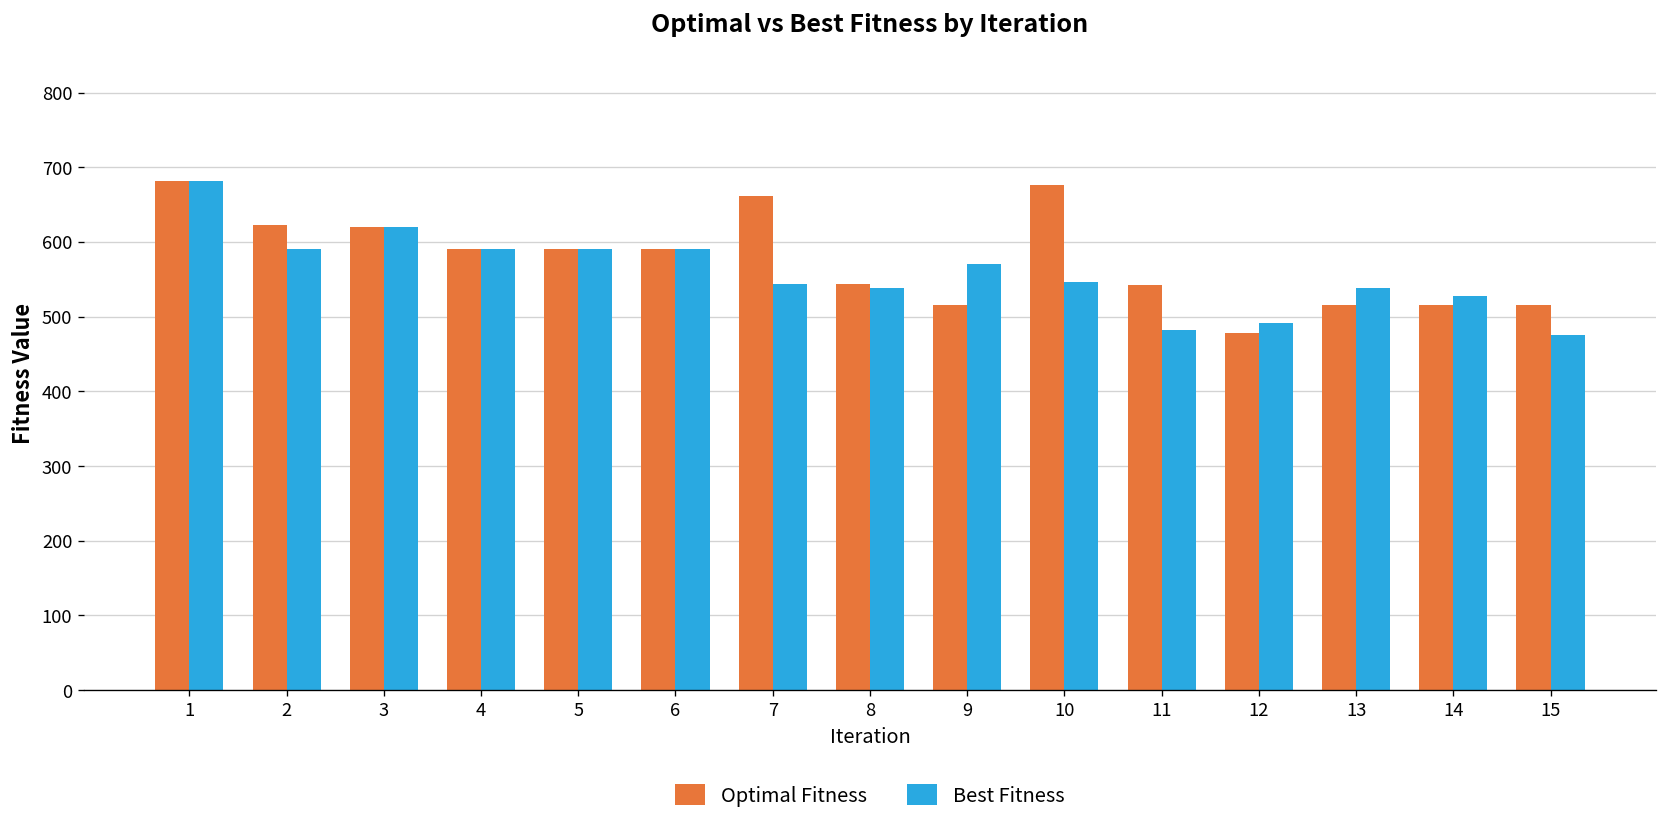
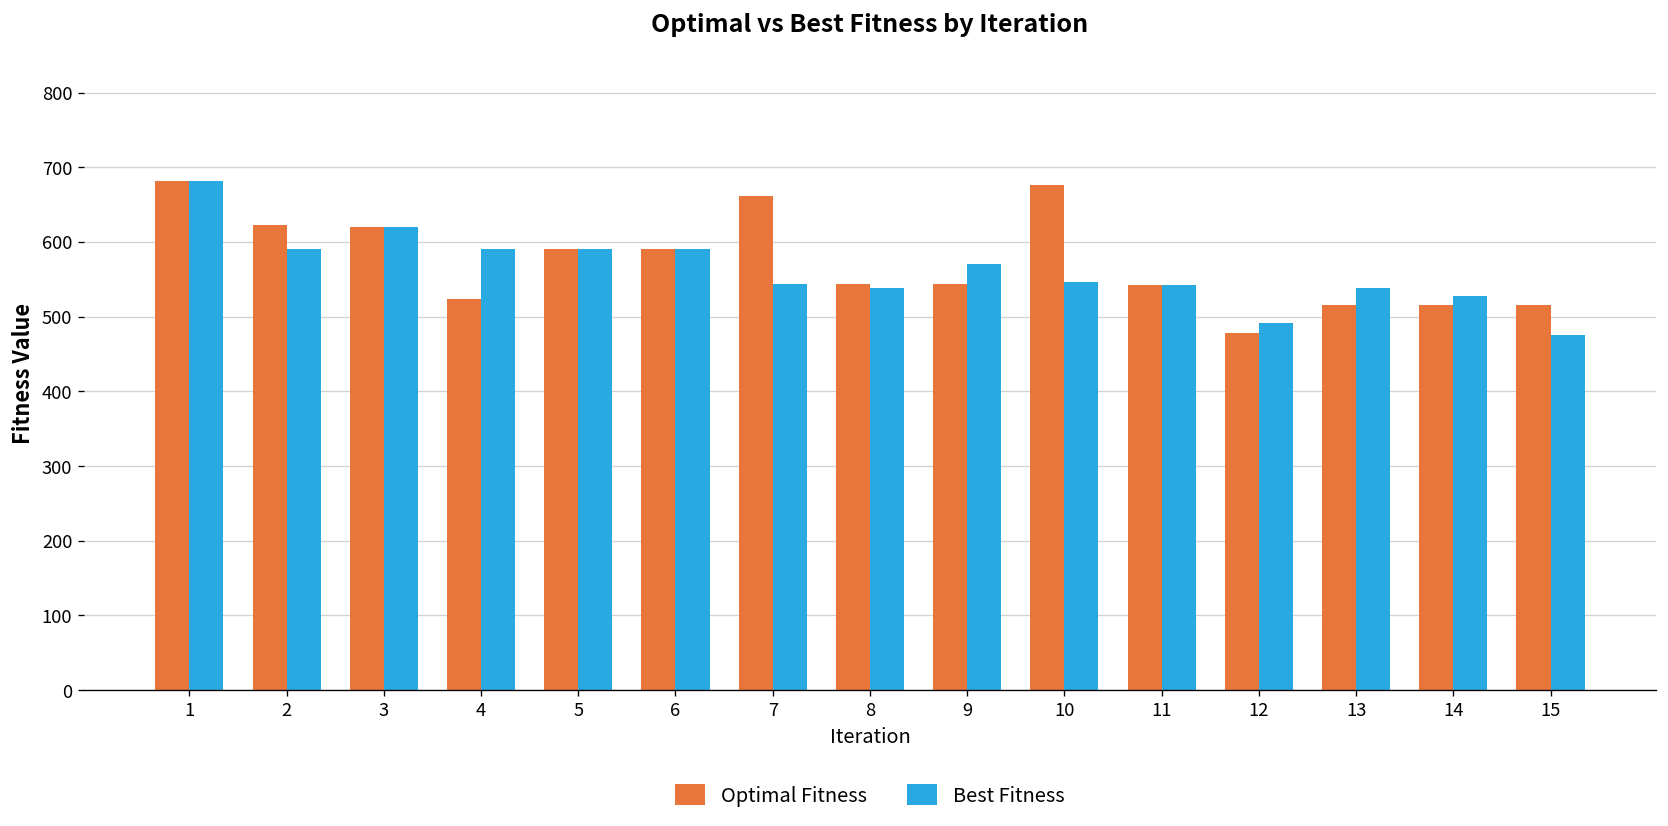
Optimal Fitness, 4: 590 -> 520
Optimal Fitness, 9: 520 -> 540
Best Fitness, 11: 480 -> 540
